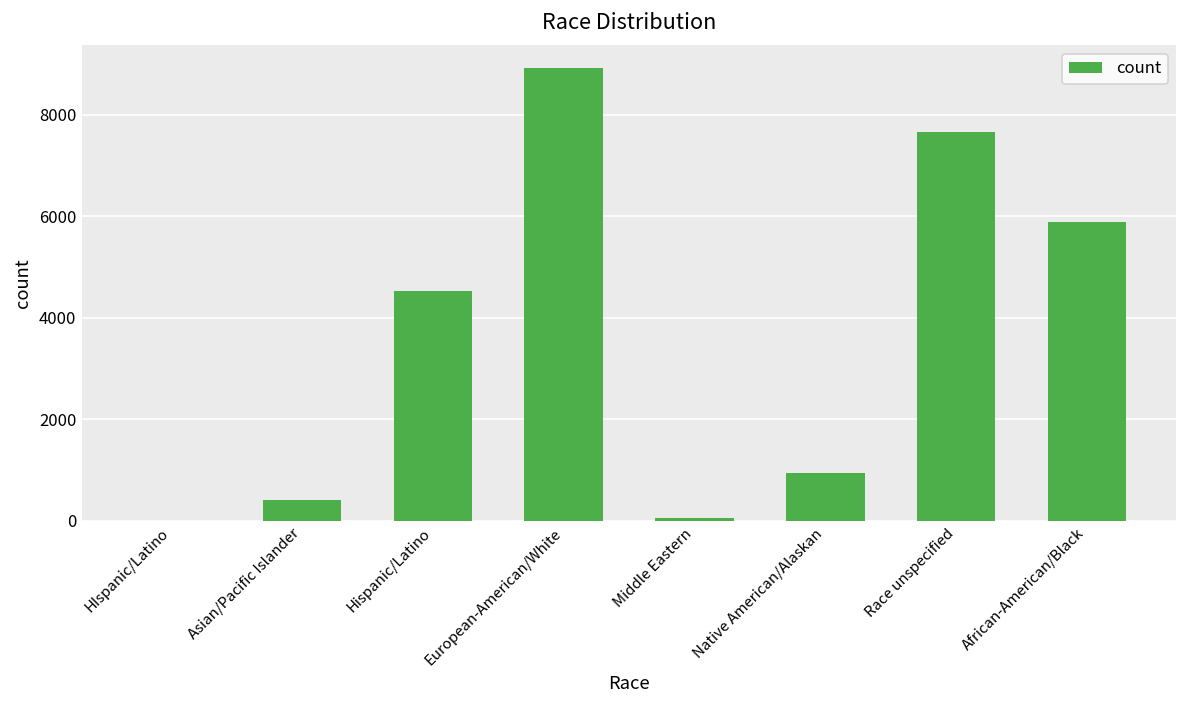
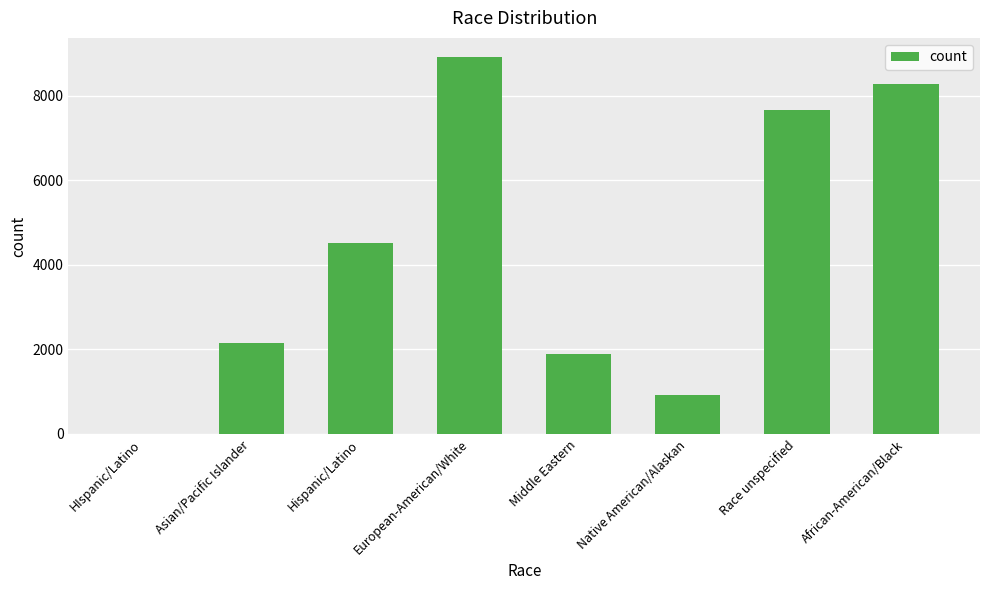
Asian/Pacific Islander: 400 -> 2100
Middle Eastern: 0 -> 1900
African-American/Black: 5900 -> 8300
